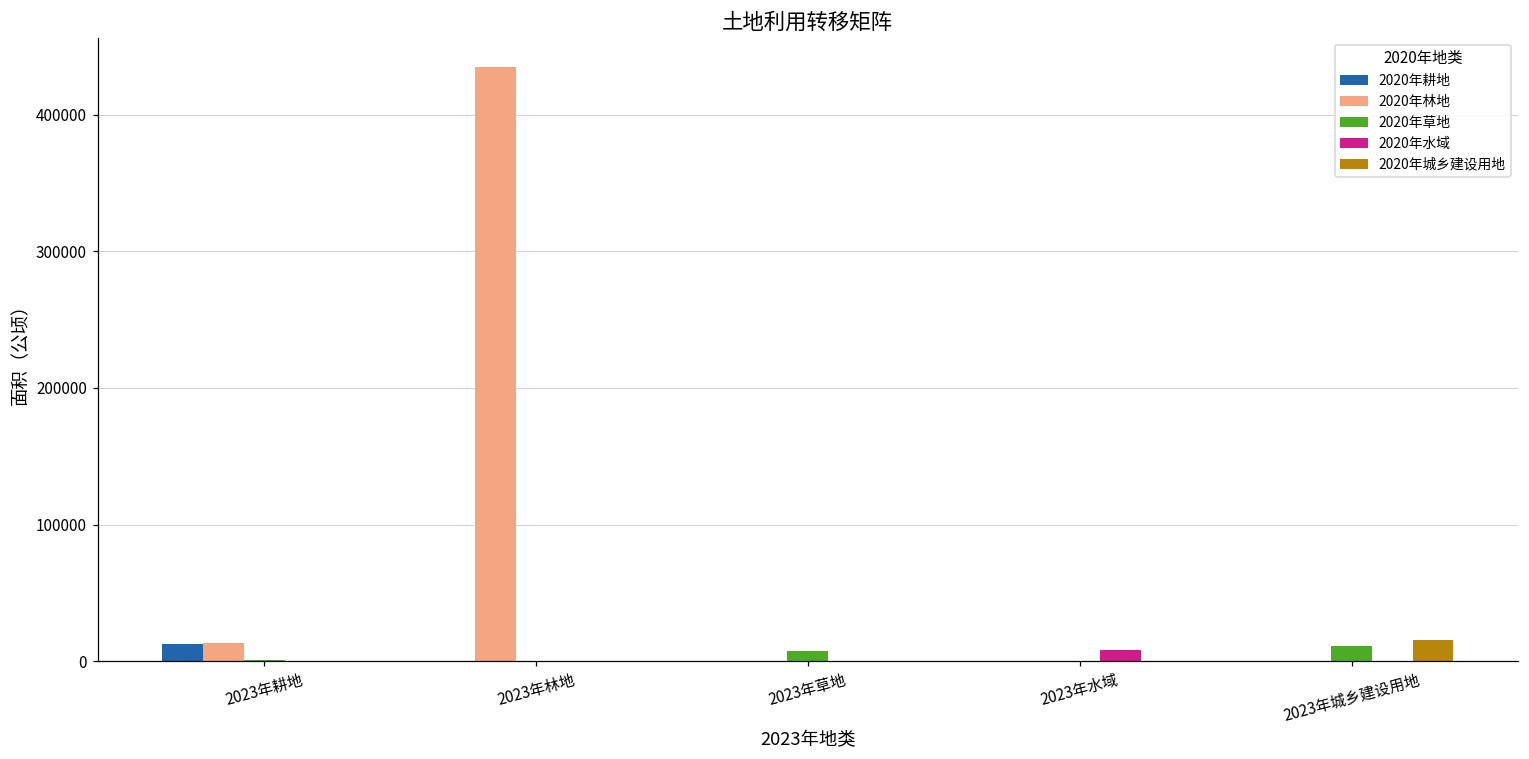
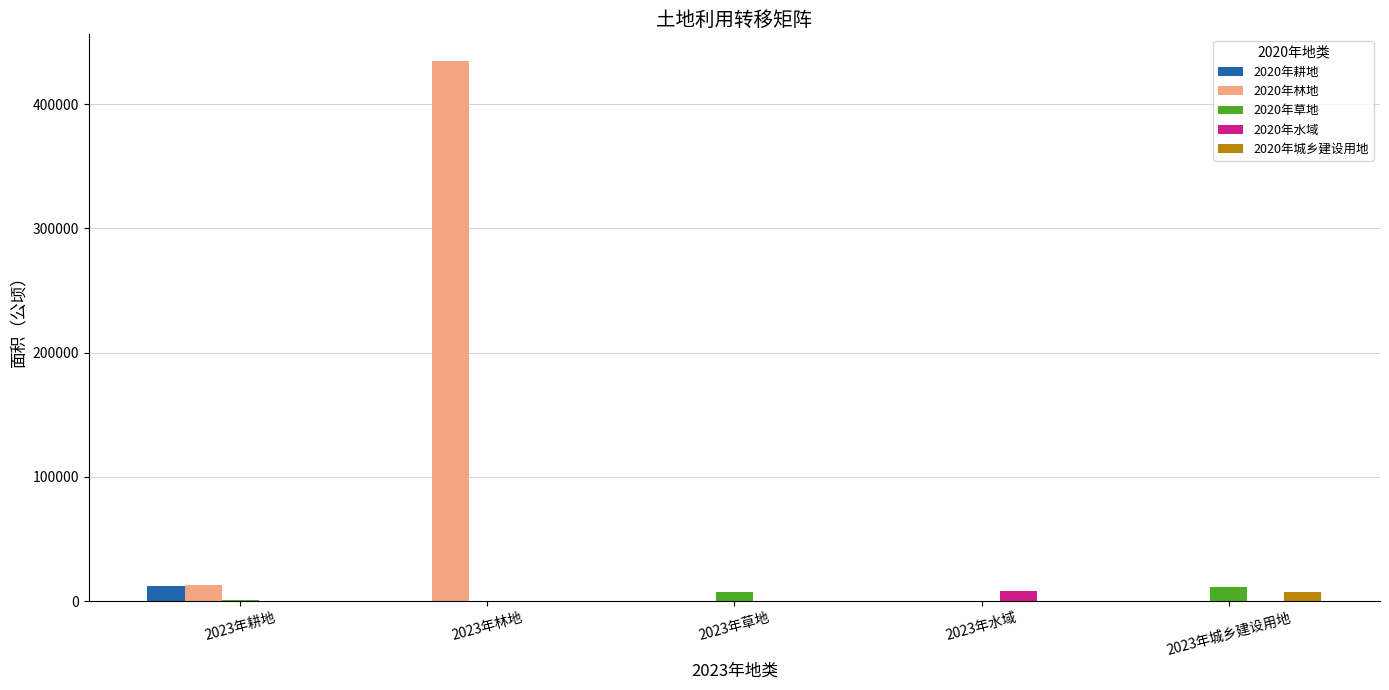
2020年城乡建设用地, 2023年城乡建设用地: 16000 -> 7000
